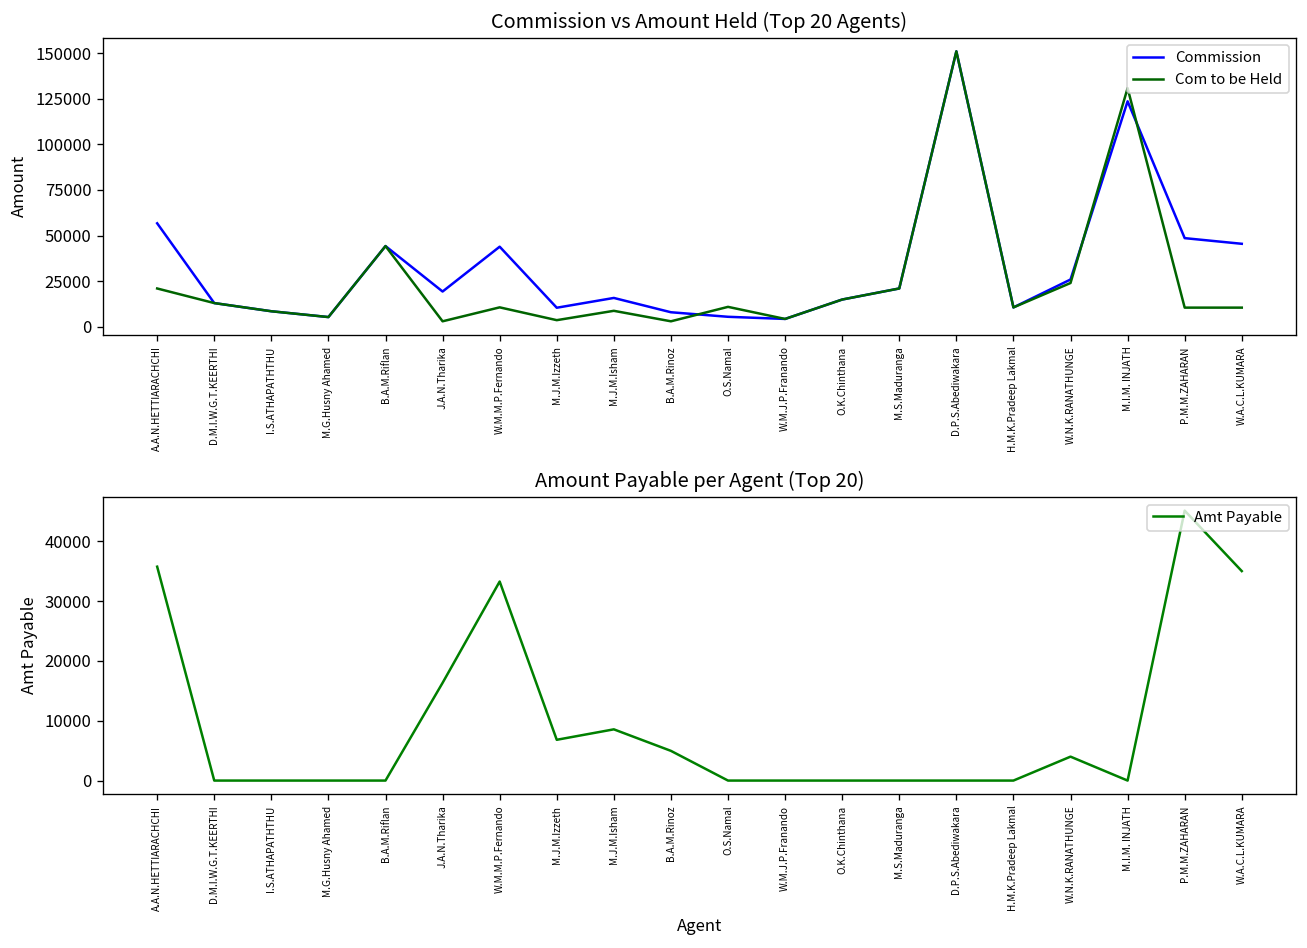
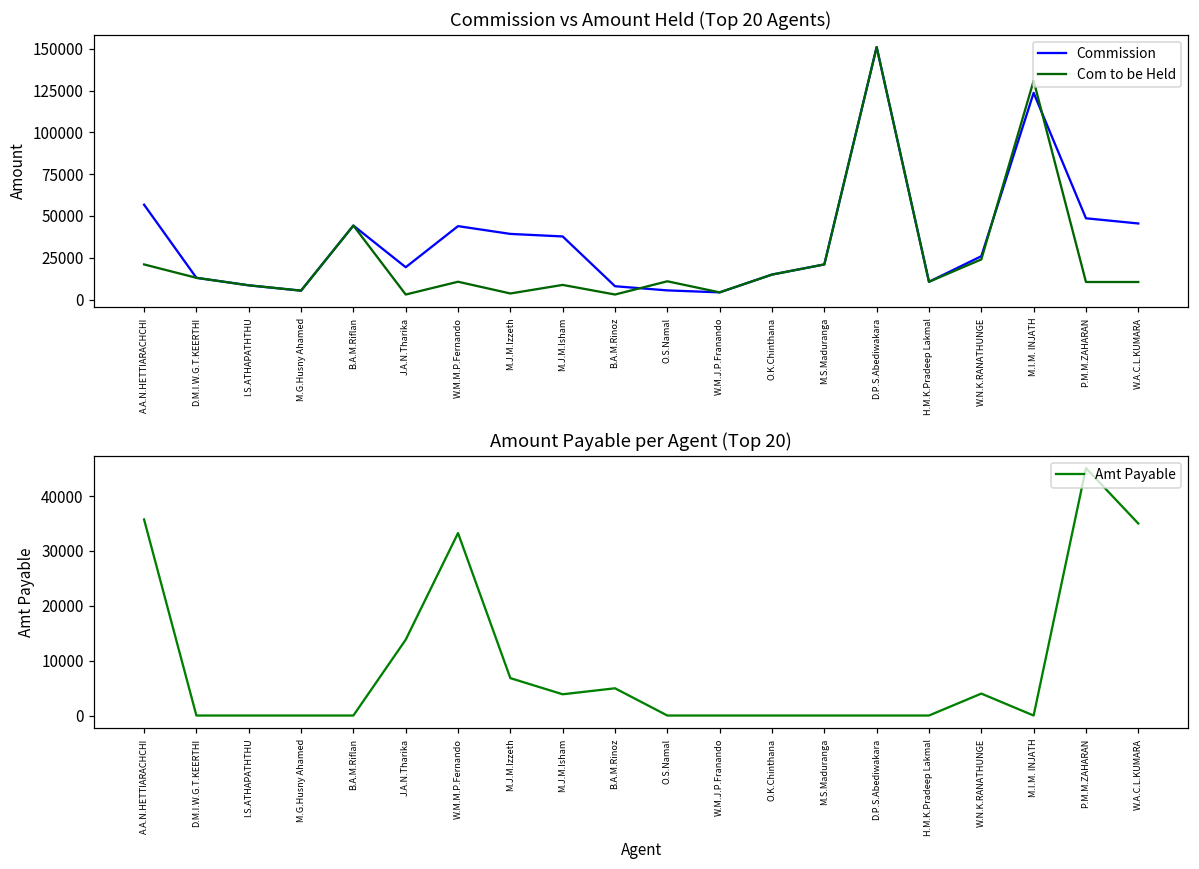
Commission vs Amount Held (Top 20 Agents), Commission, M.J.M.Izzeth: 10000 -> 39000
Commission vs Amount Held (Top 20 Agents), Commission, M.J.M.Isham: 16000 -> 38000
Amount Payable per Agent (Top 20), J.A.N.Tharika: 16000 -> 14000
Amount Payable per Agent (Top 20), M.J.M.Isham: 9000 -> 4000
